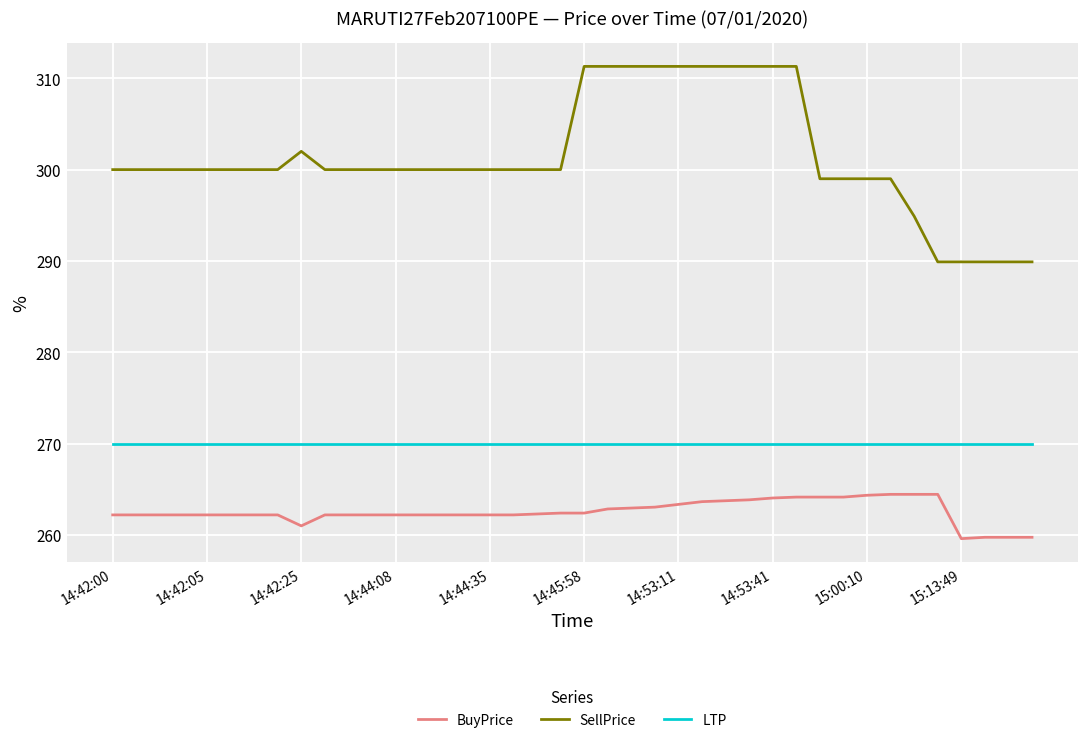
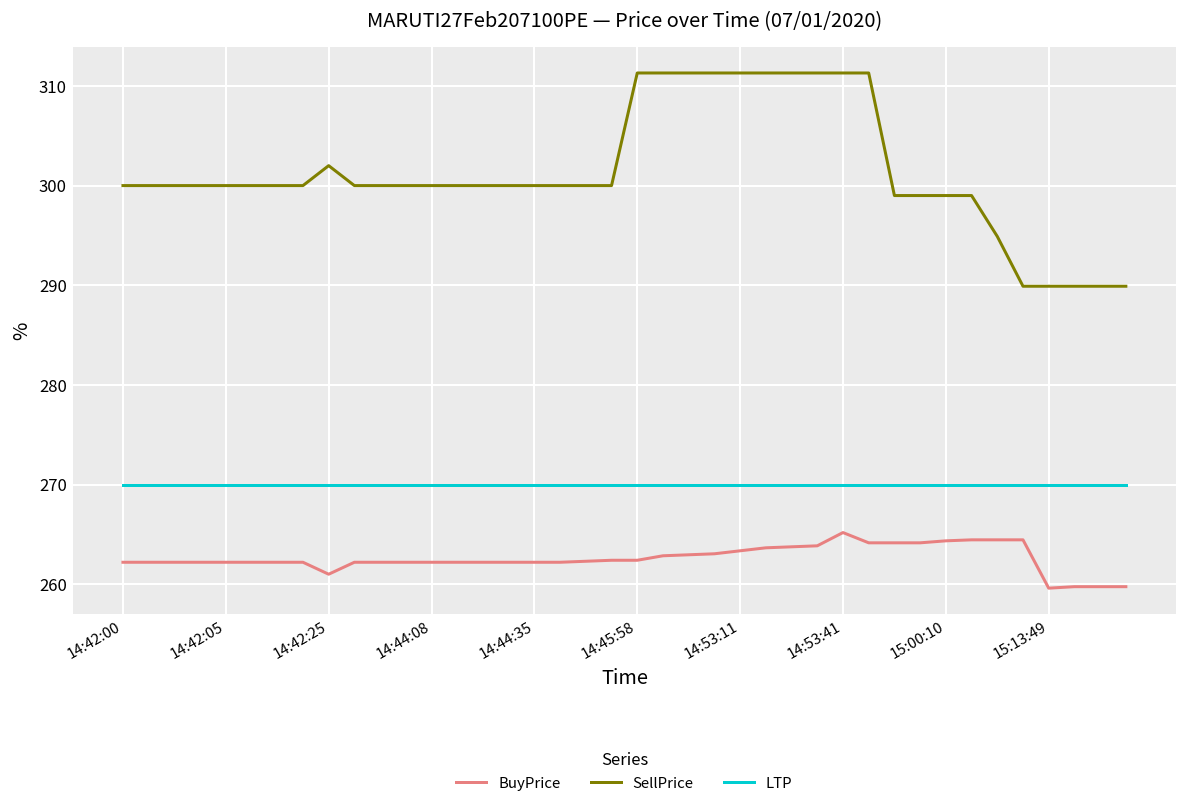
BuyPrice, 14:53:41: 264 -> 265
